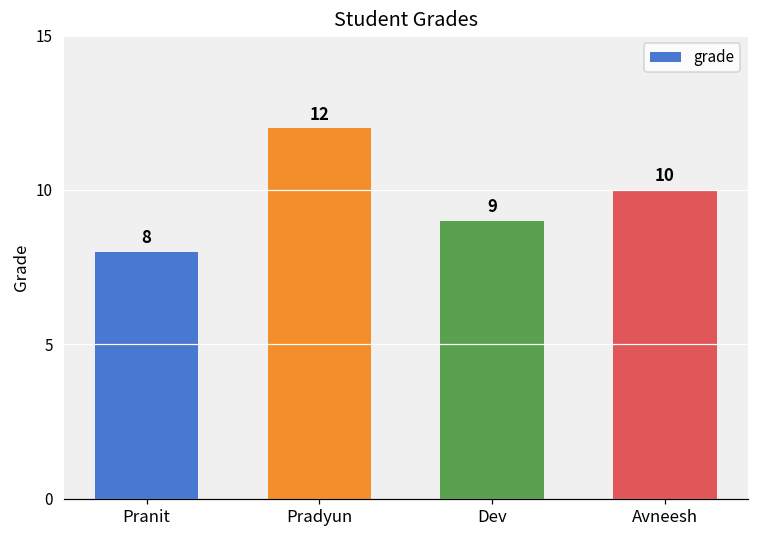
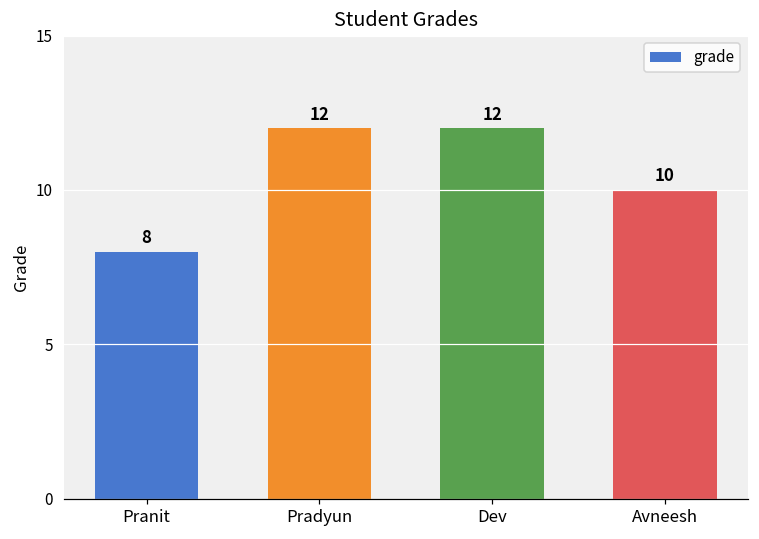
Dev: 9 -> 12
